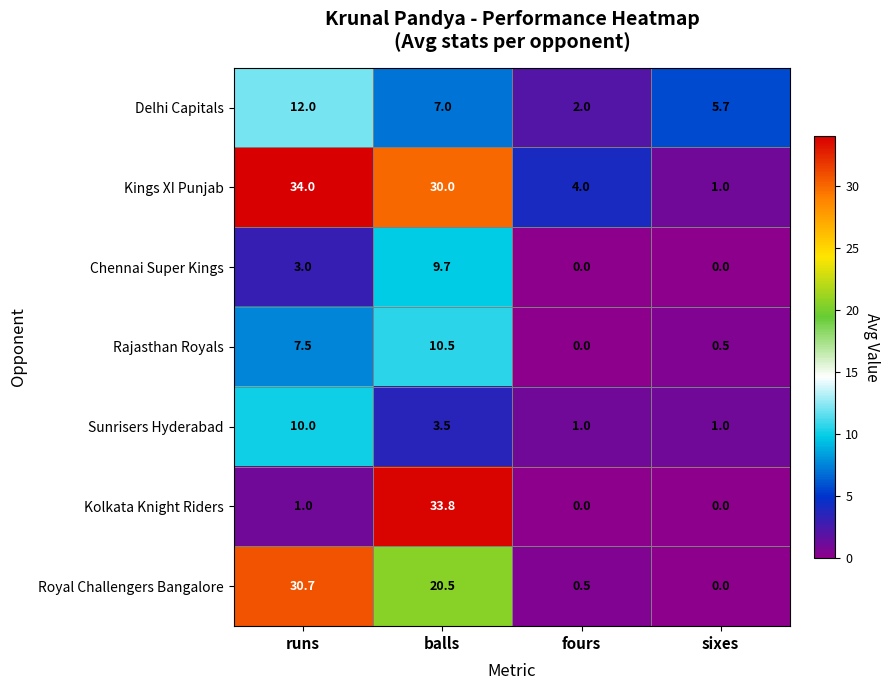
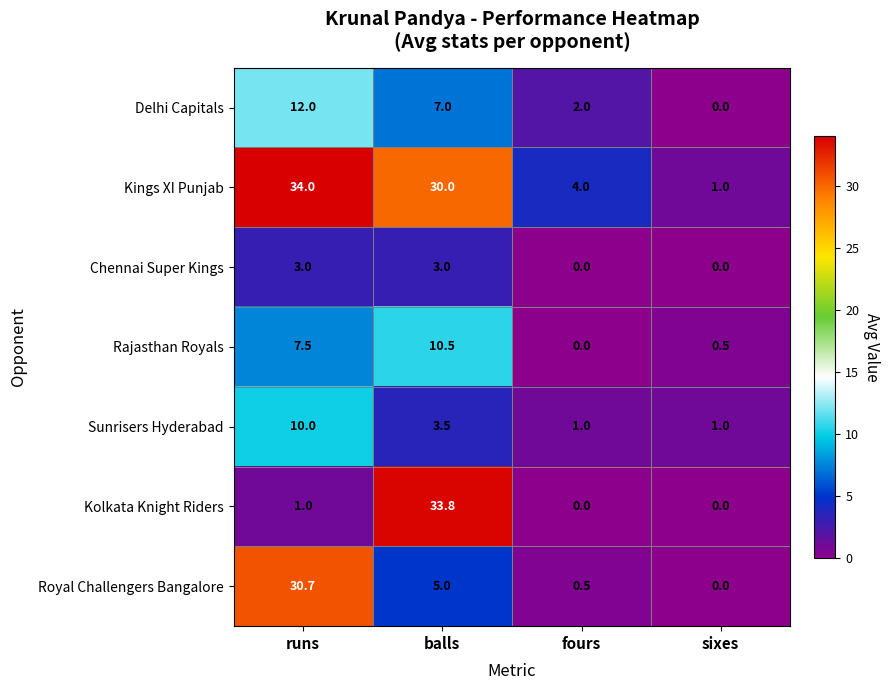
Delhi Capitals, sixes: 5.7 -> 0.0
Chennai Super Kings, balls: 9.7 -> 3.0
Royal Challengers Bangalore, balls: 20.5 -> 5.0
